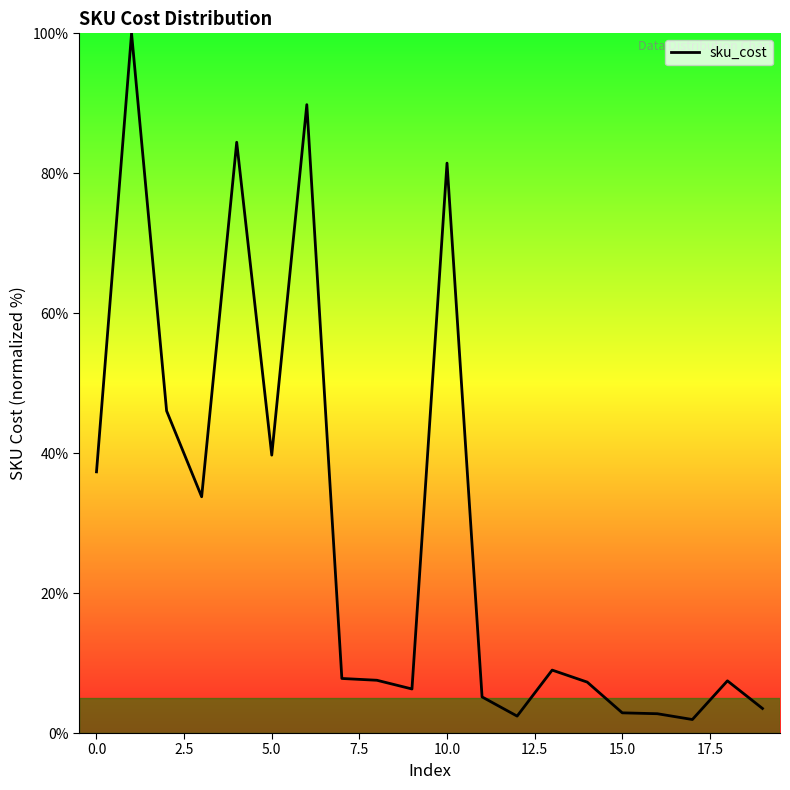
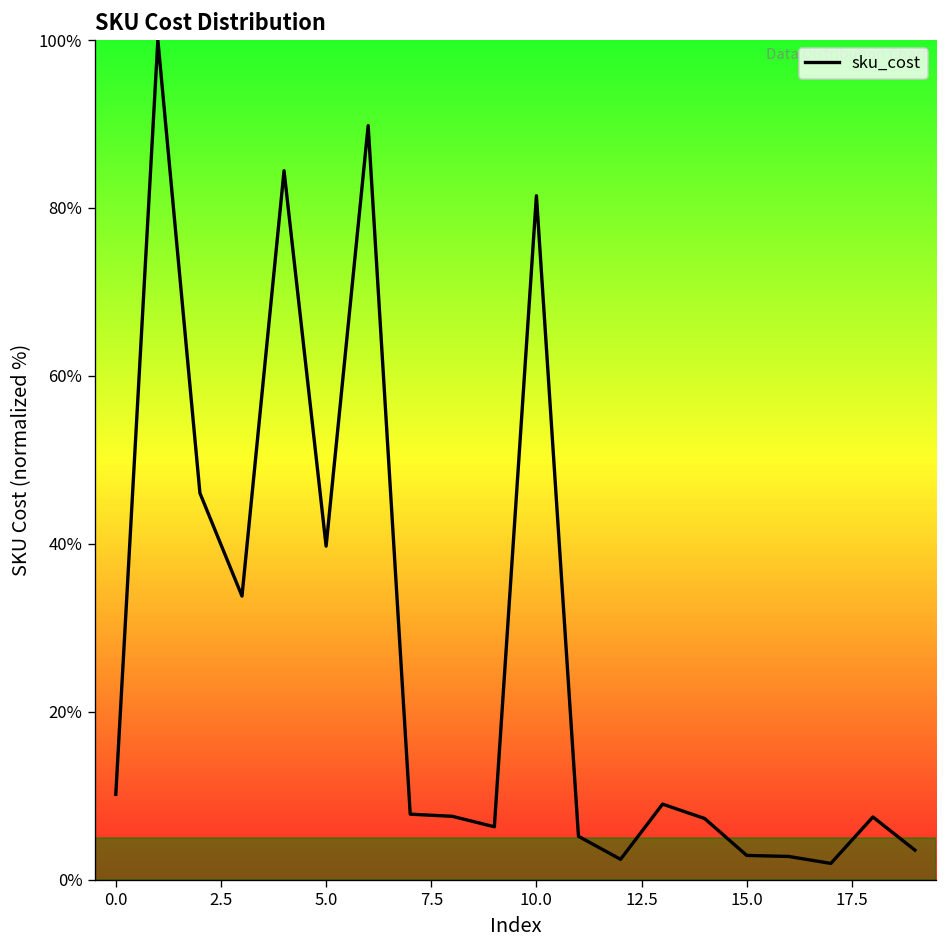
0.0: 37% -> 10%
